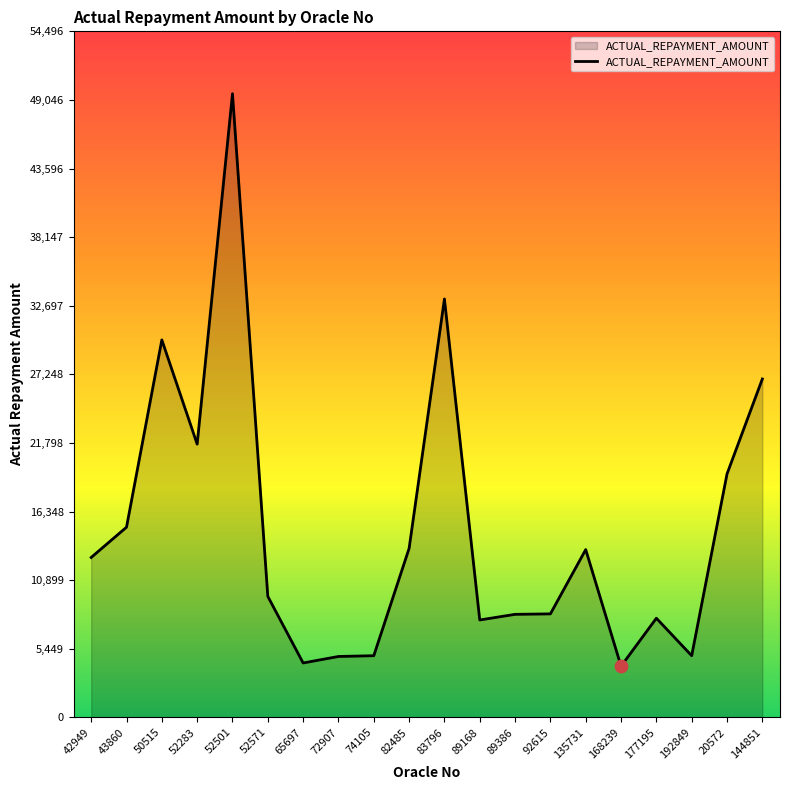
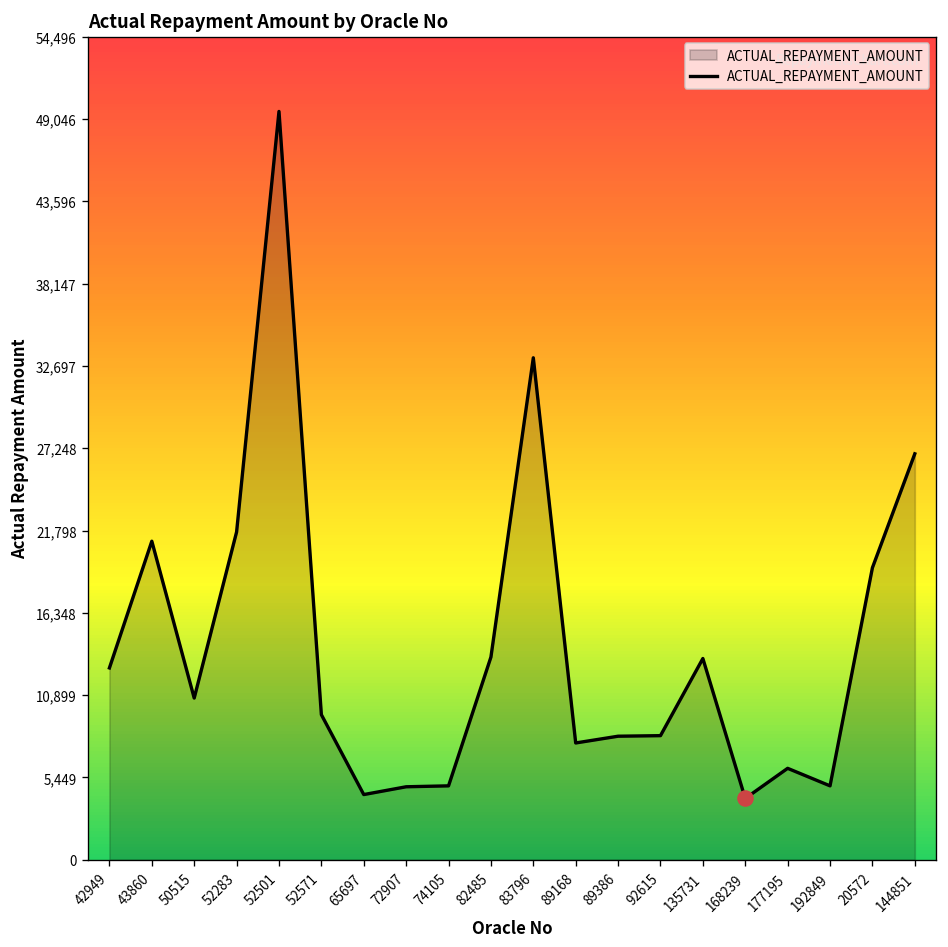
ACTUAL_REPAYMENT_AMOUNT, 43860: 15,100 -> 21,100
ACTUAL_REPAYMENT_AMOUNT, 50515: 30,000 -> 10,700
ACTUAL_REPAYMENT_AMOUNT, 177195: 7,900 -> 6,100
